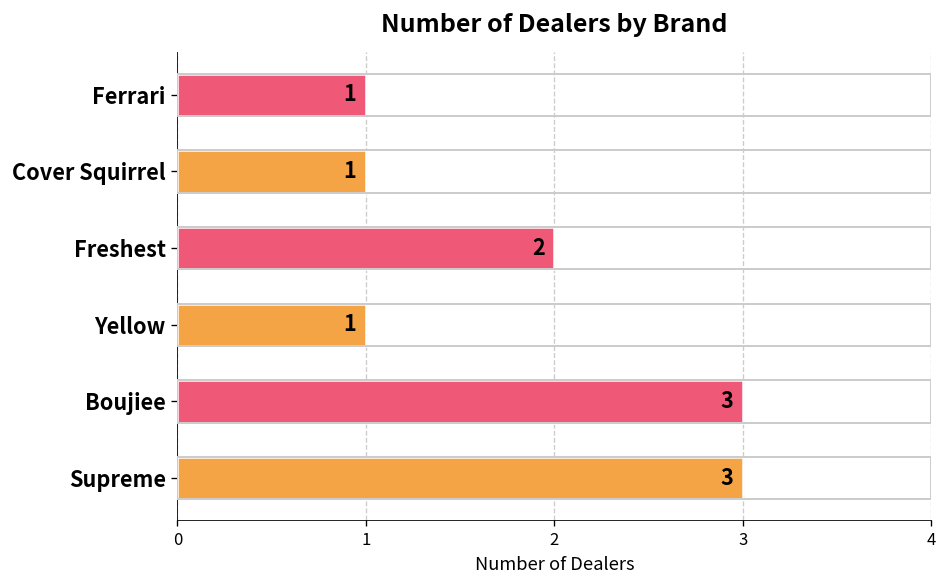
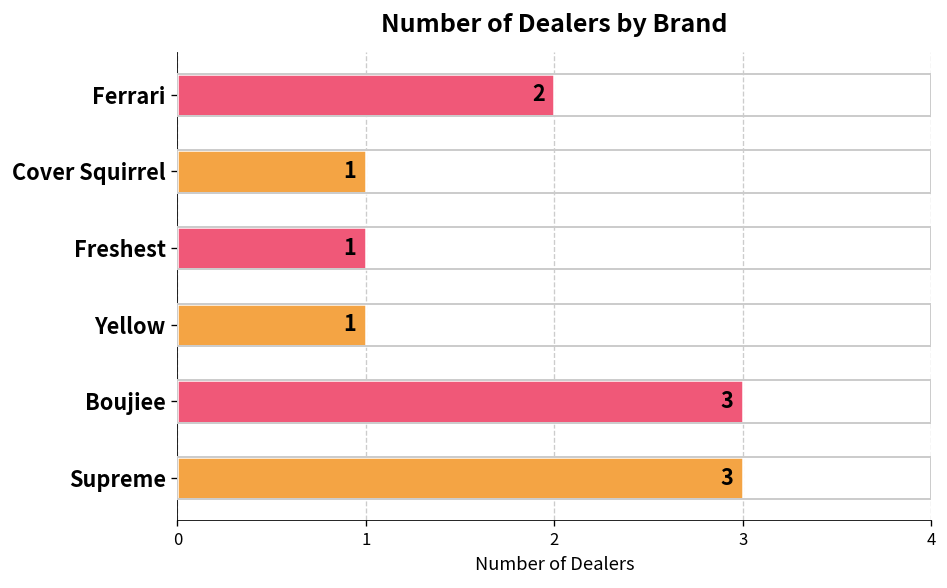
Ferrari: 1 -> 2
Freshest: 2 -> 1
